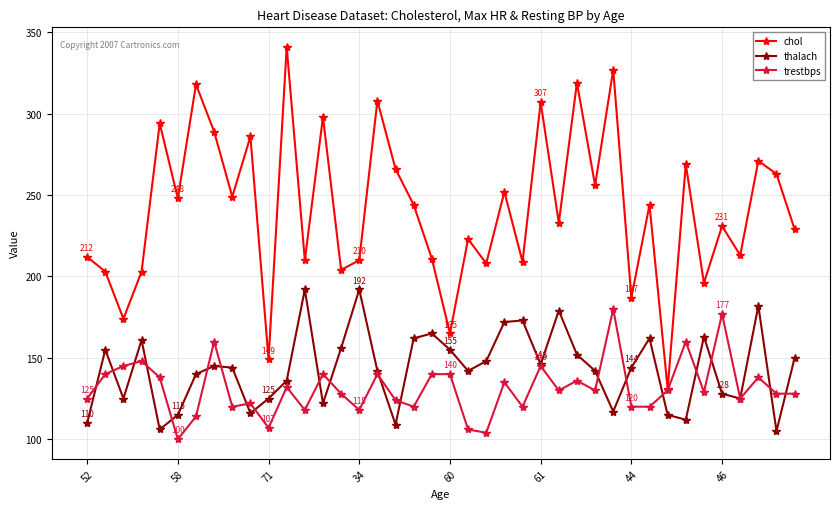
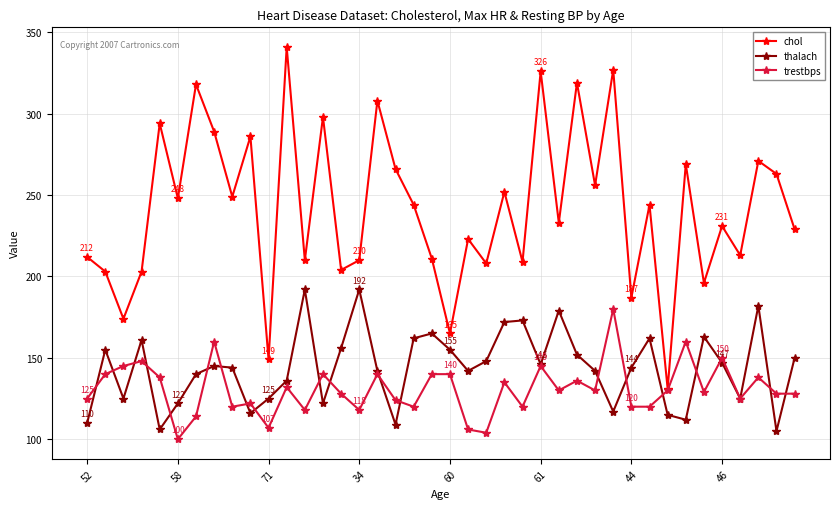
thalach, 58: 115 -> 122
chol, 61: 307 -> 326
thalach, 46: 128 -> 147
trestbps, 46: 177 -> 150
